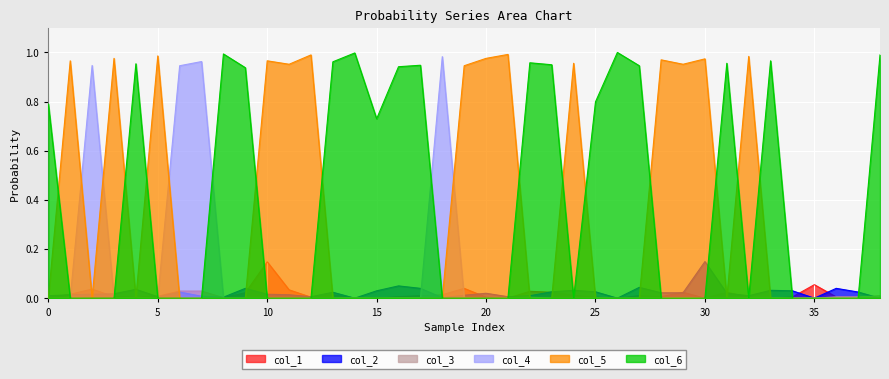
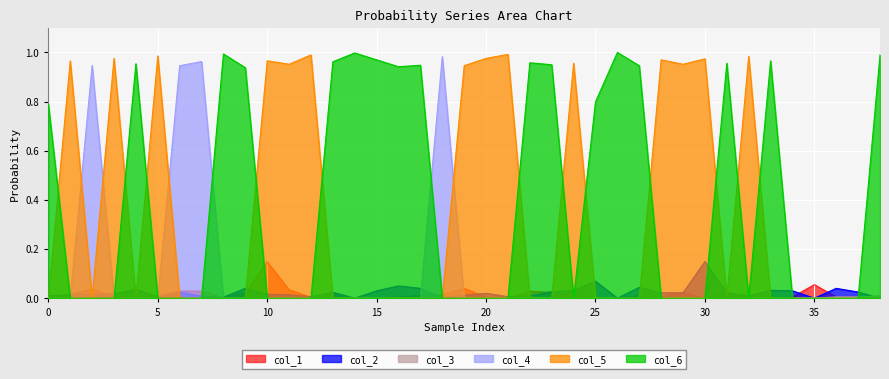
col_6, 15: 0.73 -> 0.97
col_2, 25: 0.03 -> 0.07
